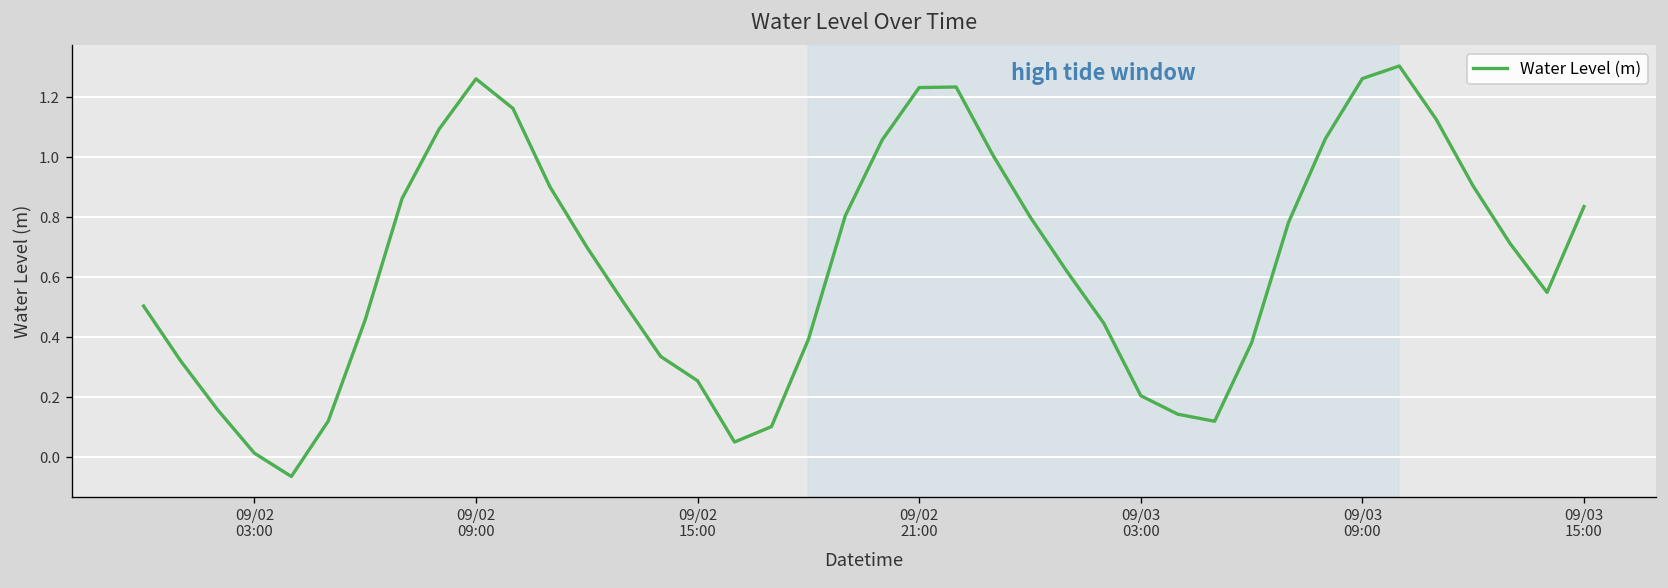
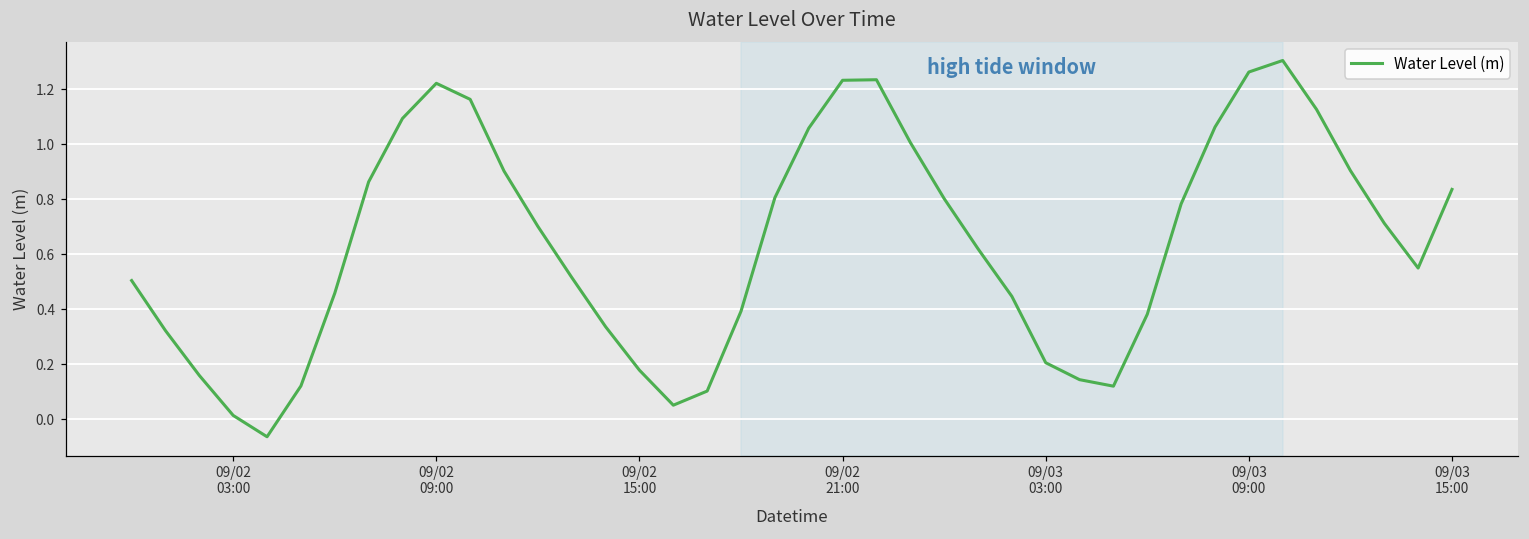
09/02 09:00: 1.26 -> 1.22
09/02 15:00: 0.25 -> 0.18
